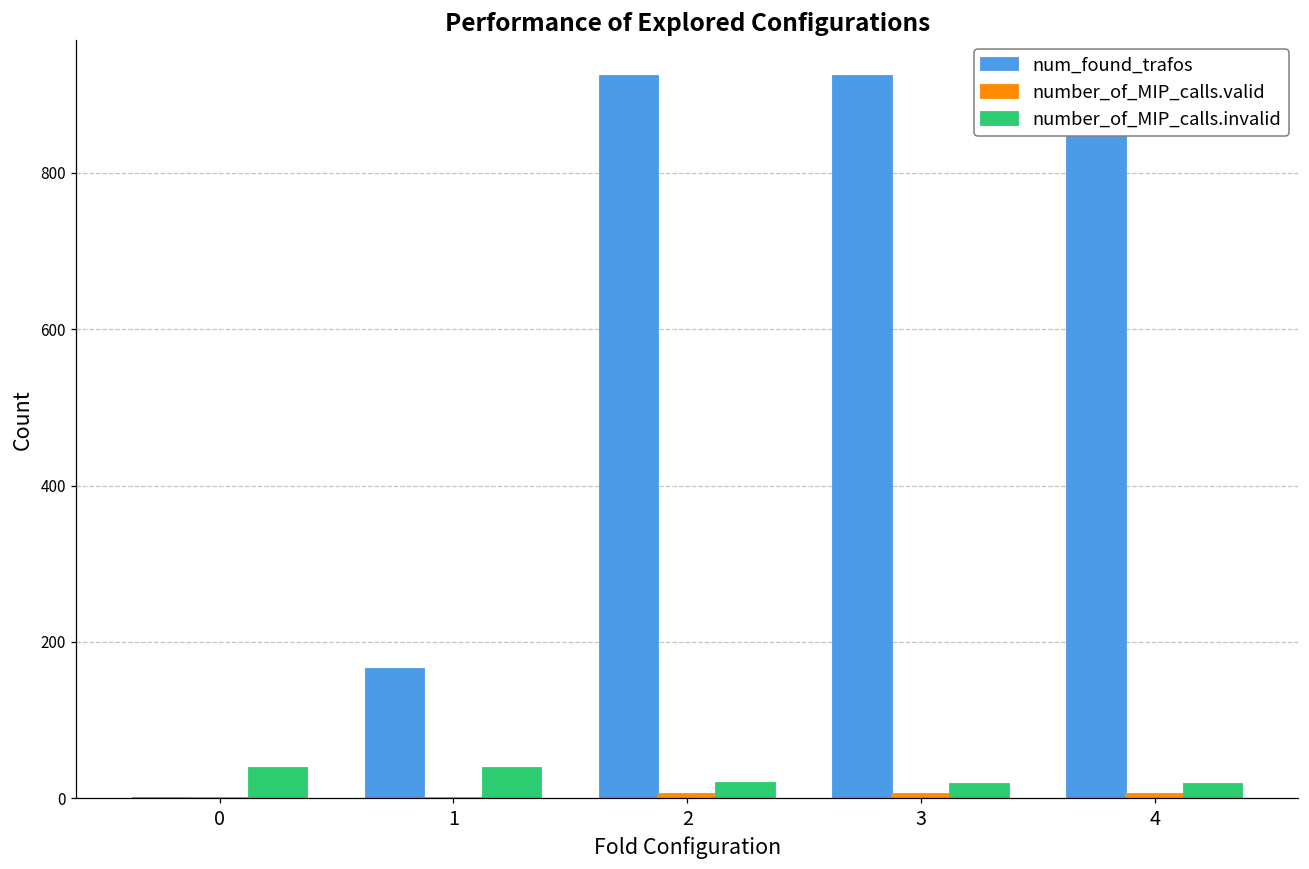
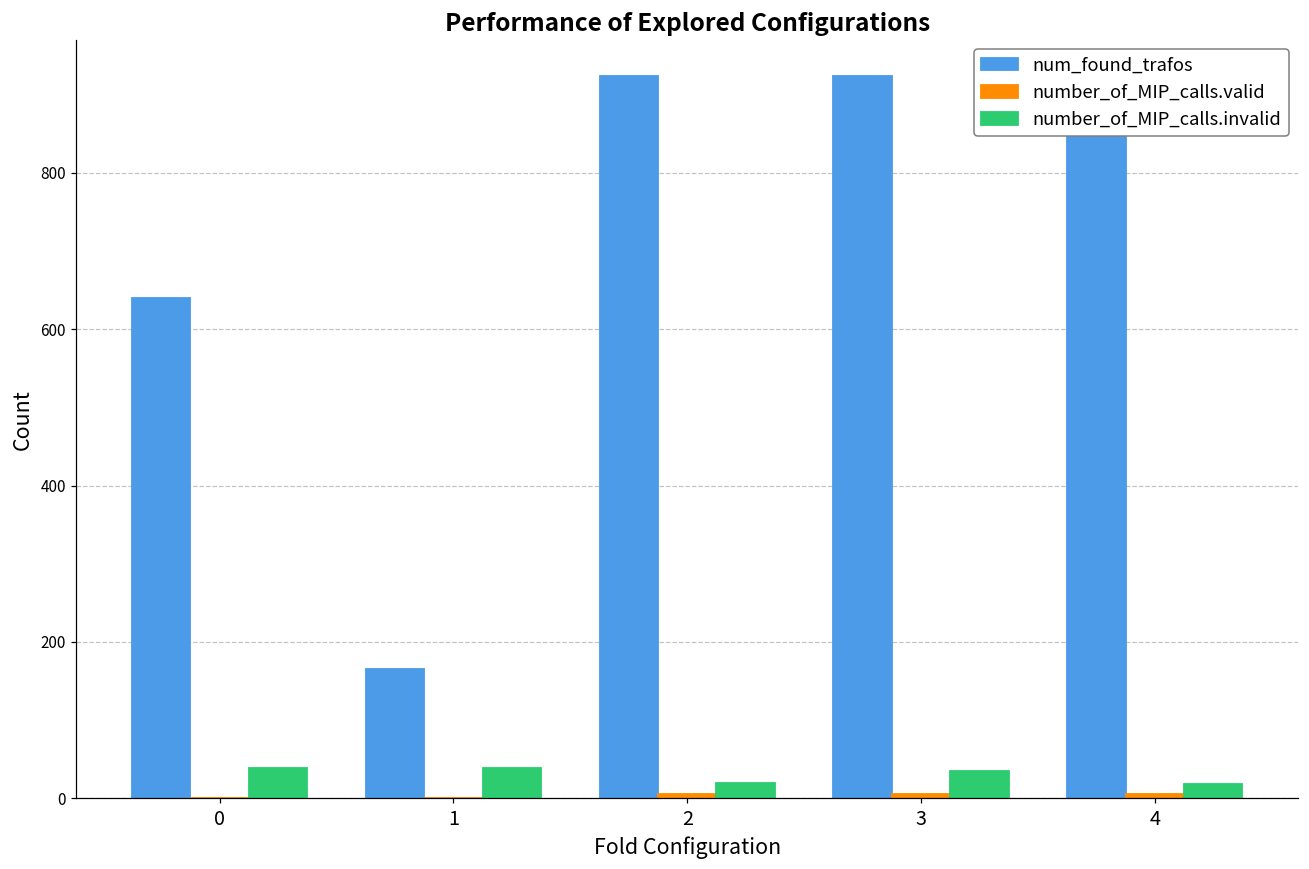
num_found_trafos, 0: 0 -> 640
number_of_MIP_calls.invalid, 3: 20 -> 40
